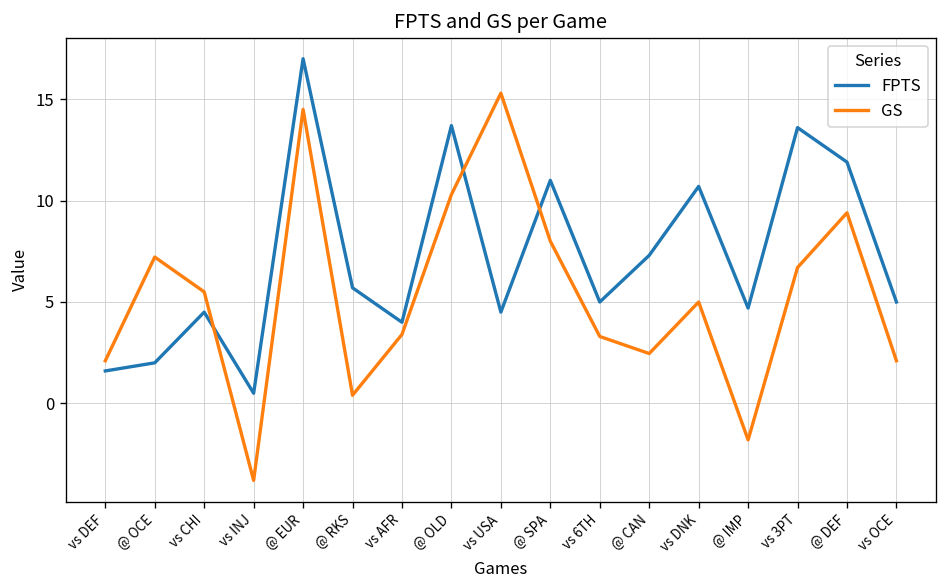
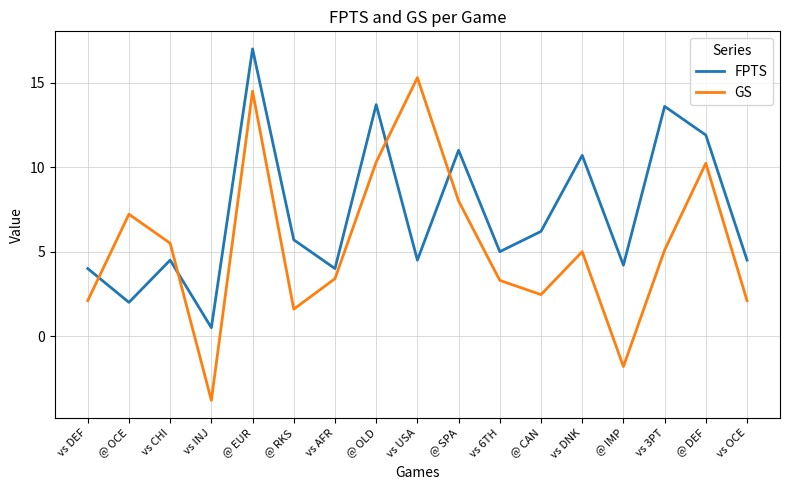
FPTS, vs DEF: 1.6 -> 4.0
GS, @ RKS: 0.4 -> 1.6
FPTS, @ CAN: 7.3 -> 6.2
FPTS, @ IMP: 4.7 -> 4.2
GS, vs 3PT: 6.7 -> 5.1
GS, @ DEF: 9.4 -> 10.2
FPTS, vs OCE: 5.0 -> 4.5
